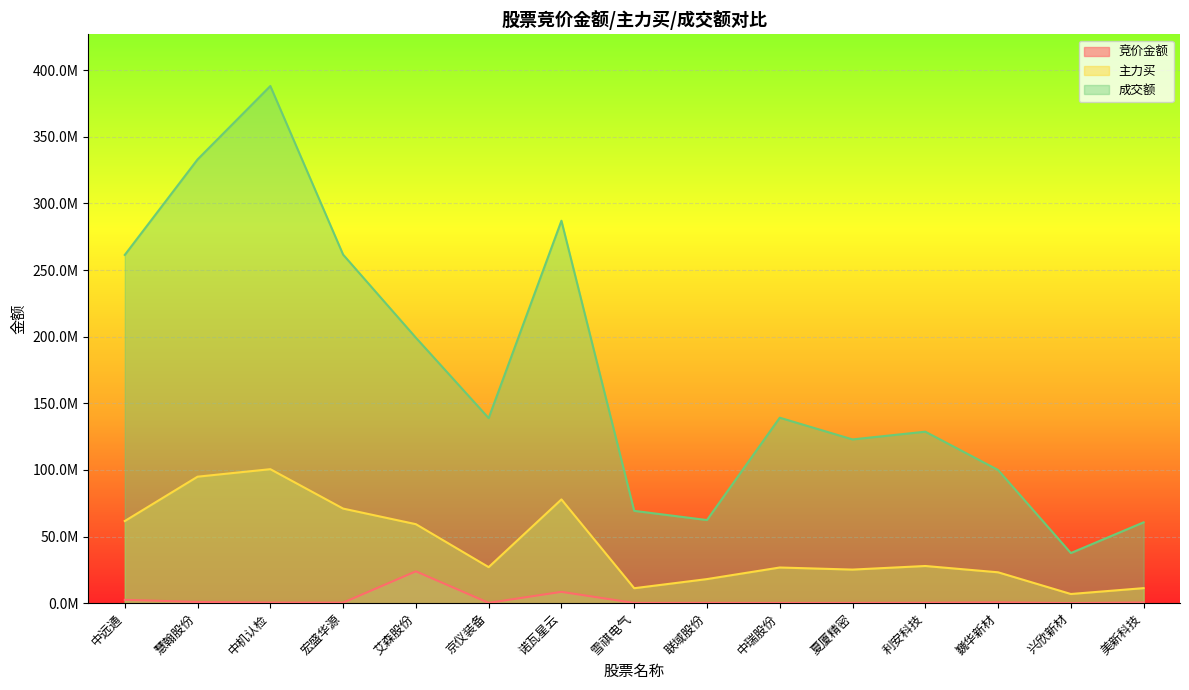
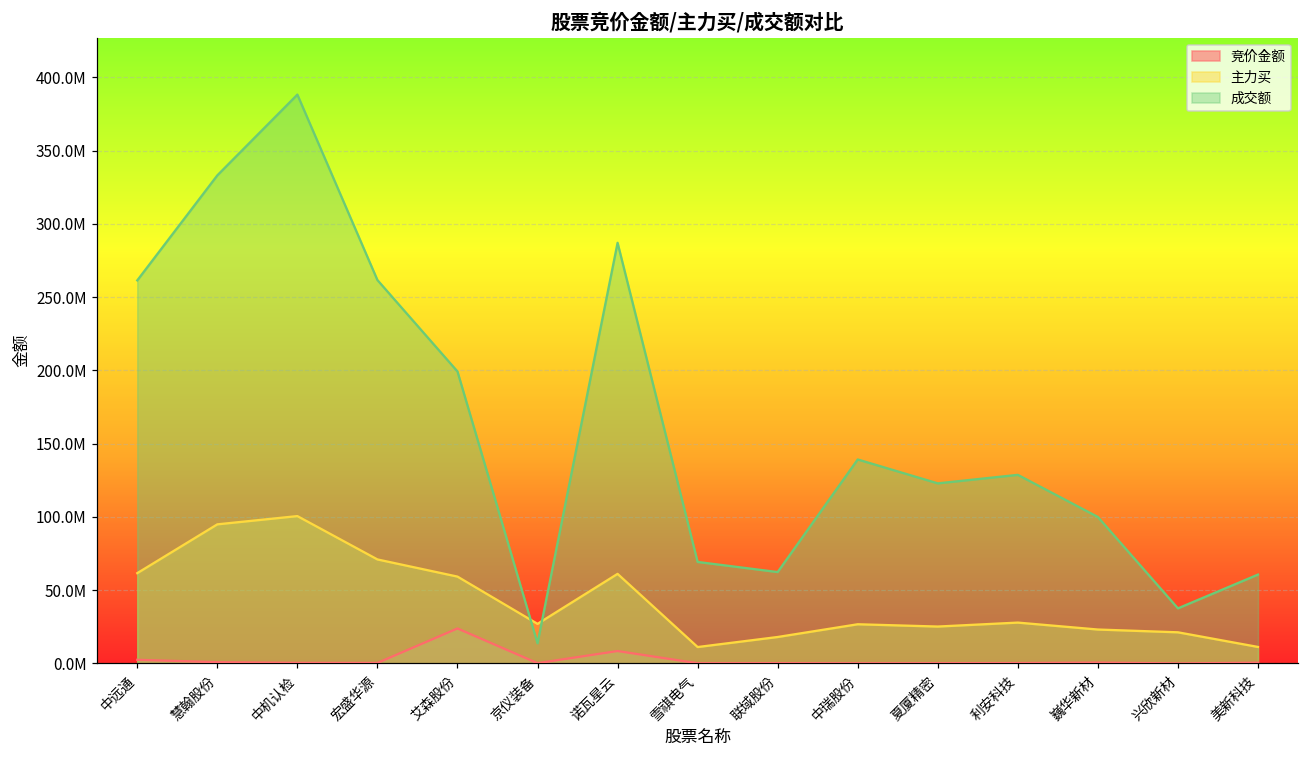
成交额, 京仪装备: 139000000 -> 14000000
主力买, 诺瓦星云: 78000000 -> 61000000
主力买, 兴欣新材: 7000000 -> 21000000
